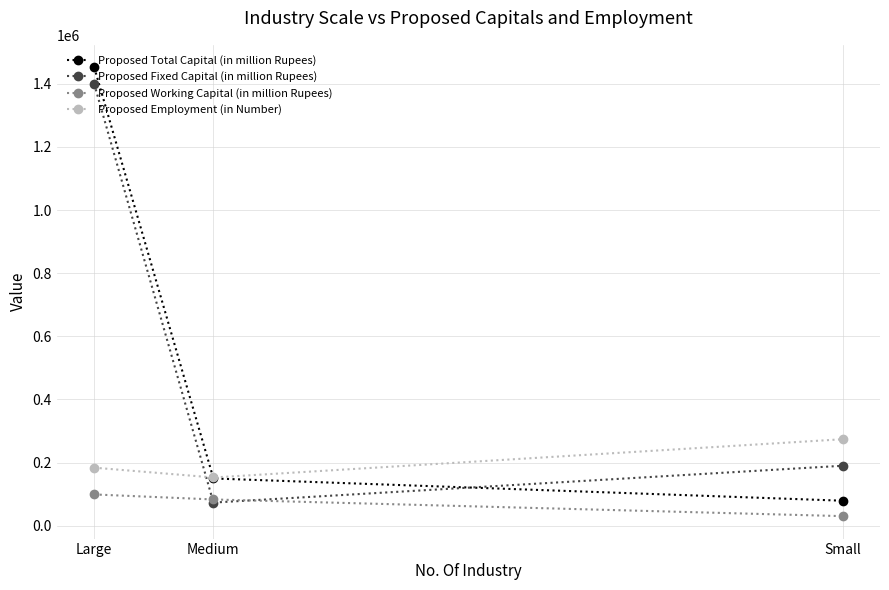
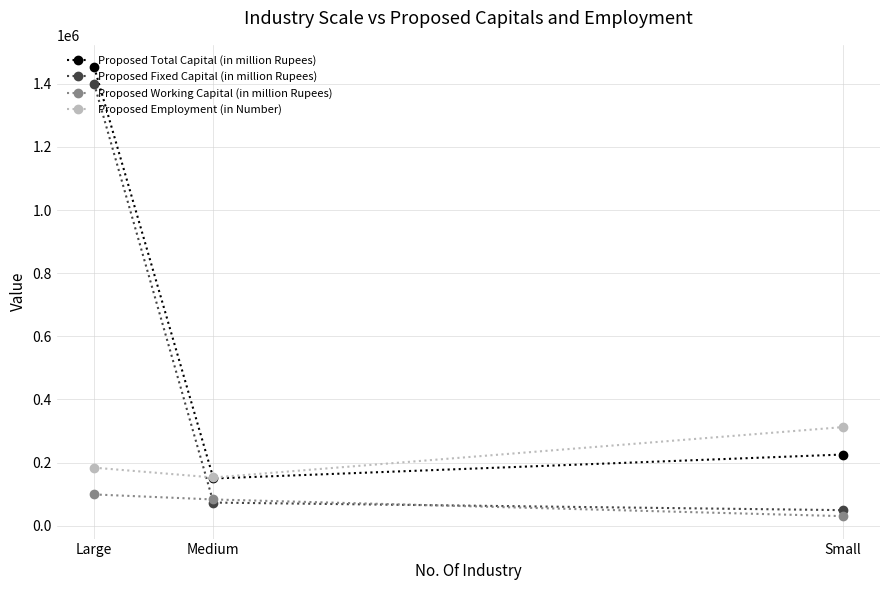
Proposed Total Capital (in million Rupees), Small: 80000 -> 230000
Proposed Fixed Capital (in million Rupees), Small: 190000 -> 50000
Proposed Employment (in Number), Small: 270000 -> 310000
